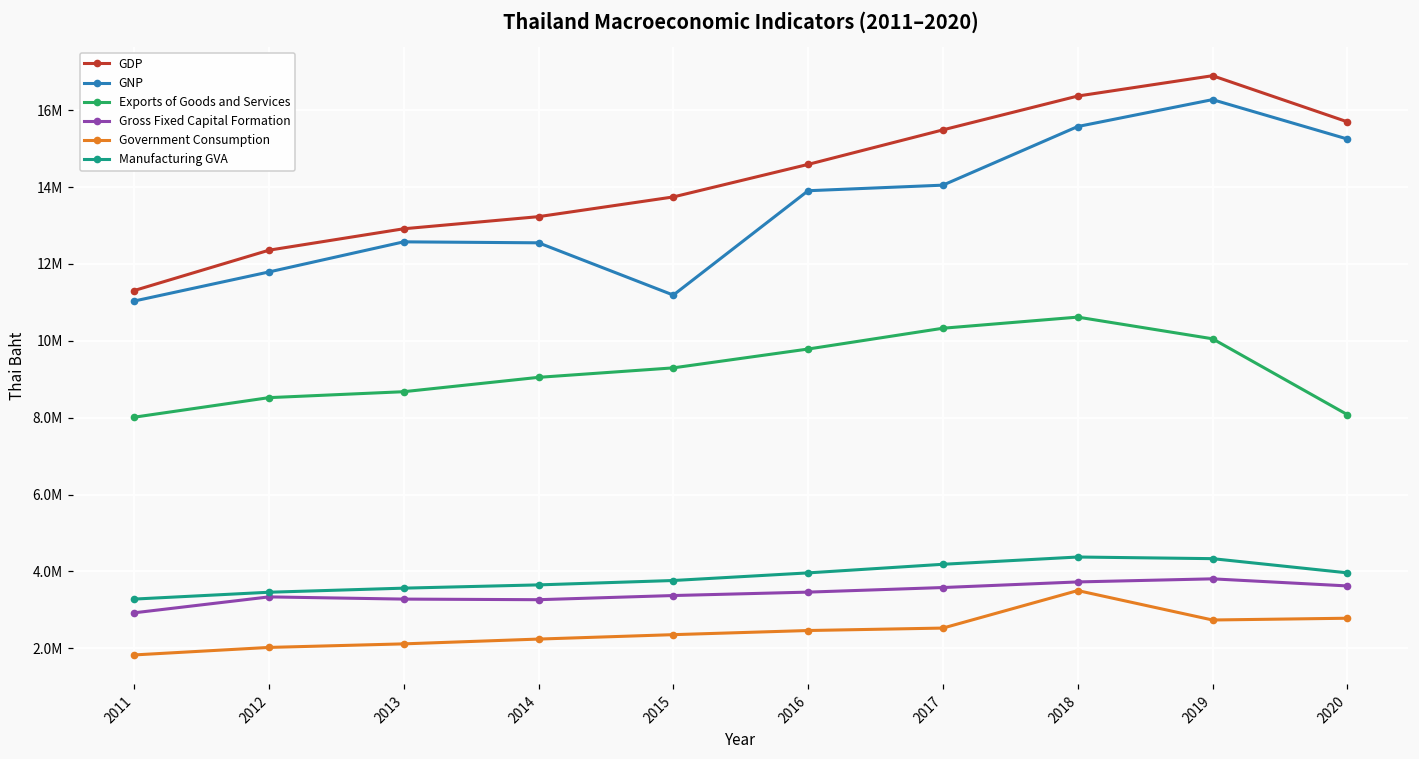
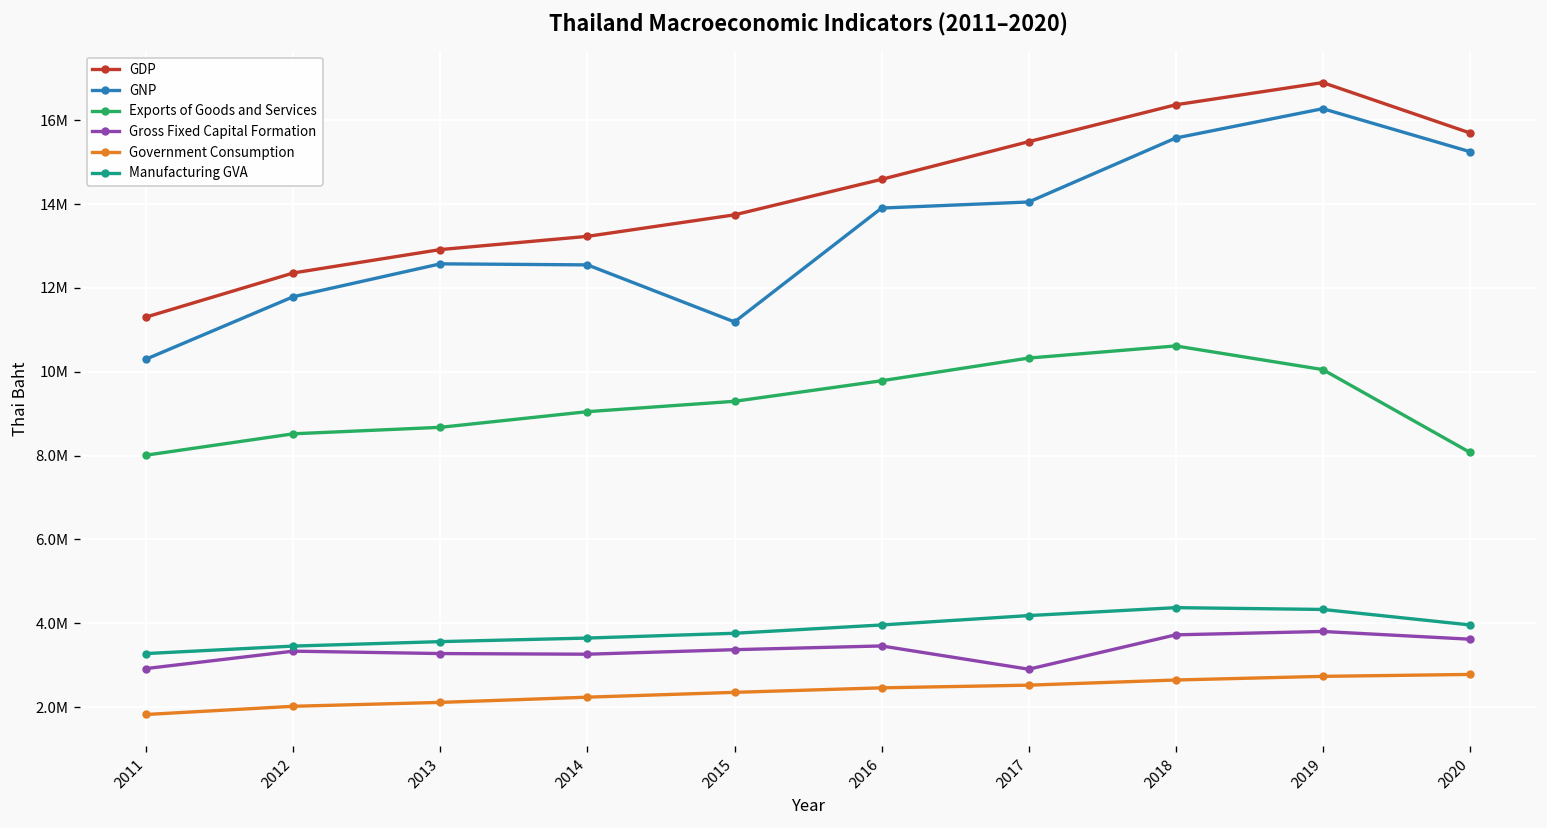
GNP, 2011: 11000000 -> 10300000
Gross Fixed Capital Formation, 2017: 3600000 -> 2900000
Government Consumption, 2018: 3500000 -> 2600000
